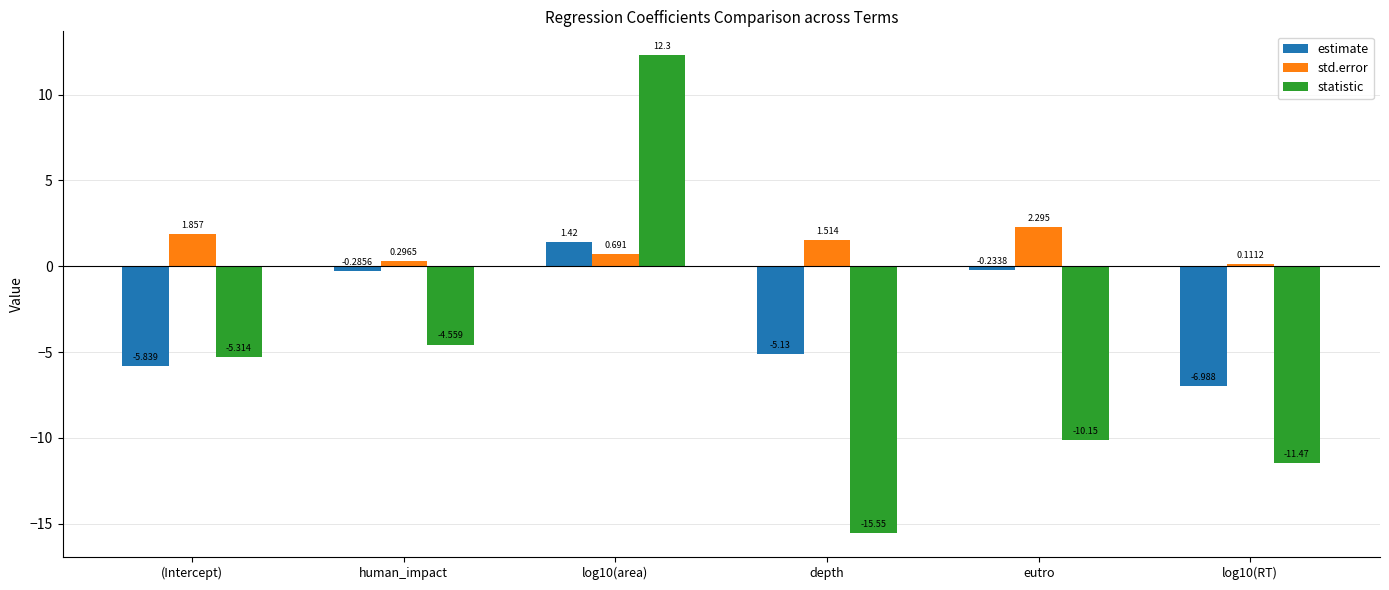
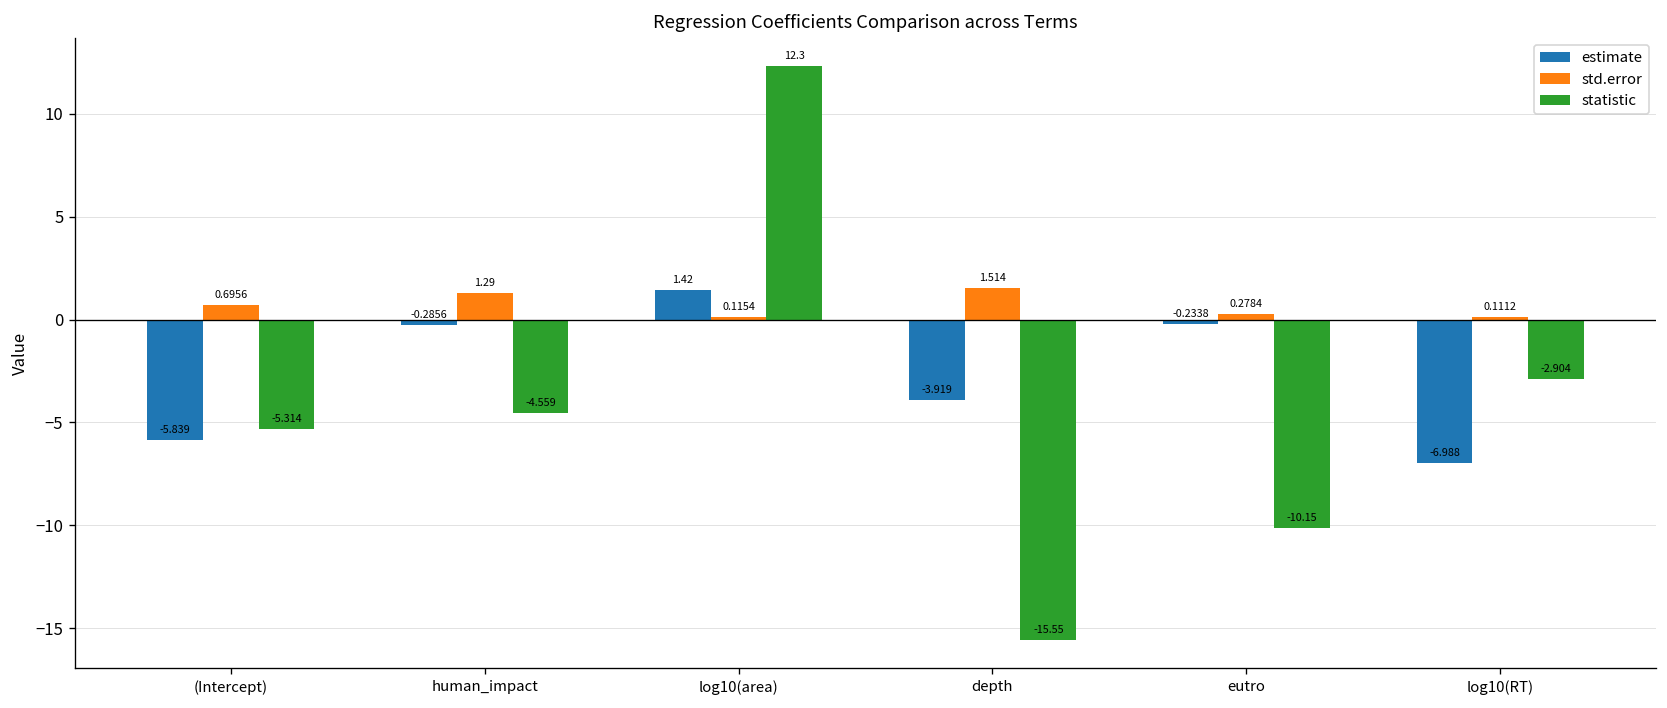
std.error, (Intercept): 1.857 -> 0.6956
std.error, human_impact: 0.2965 -> 1.29
std.error, log10(area): 0.691 -> 0.1154
estimate, depth: -5.13 -> -3.919
std.error, eutro: 2.295 -> 0.2784
statistic, log10(RT): -11.47 -> -2.904
